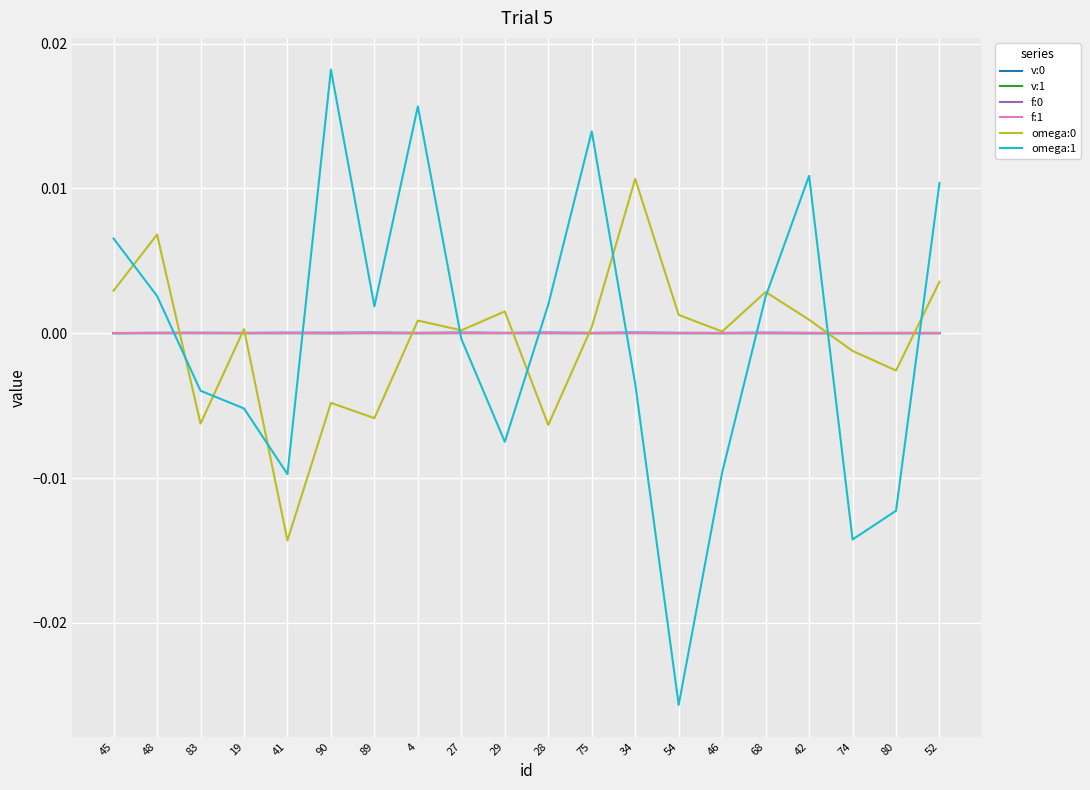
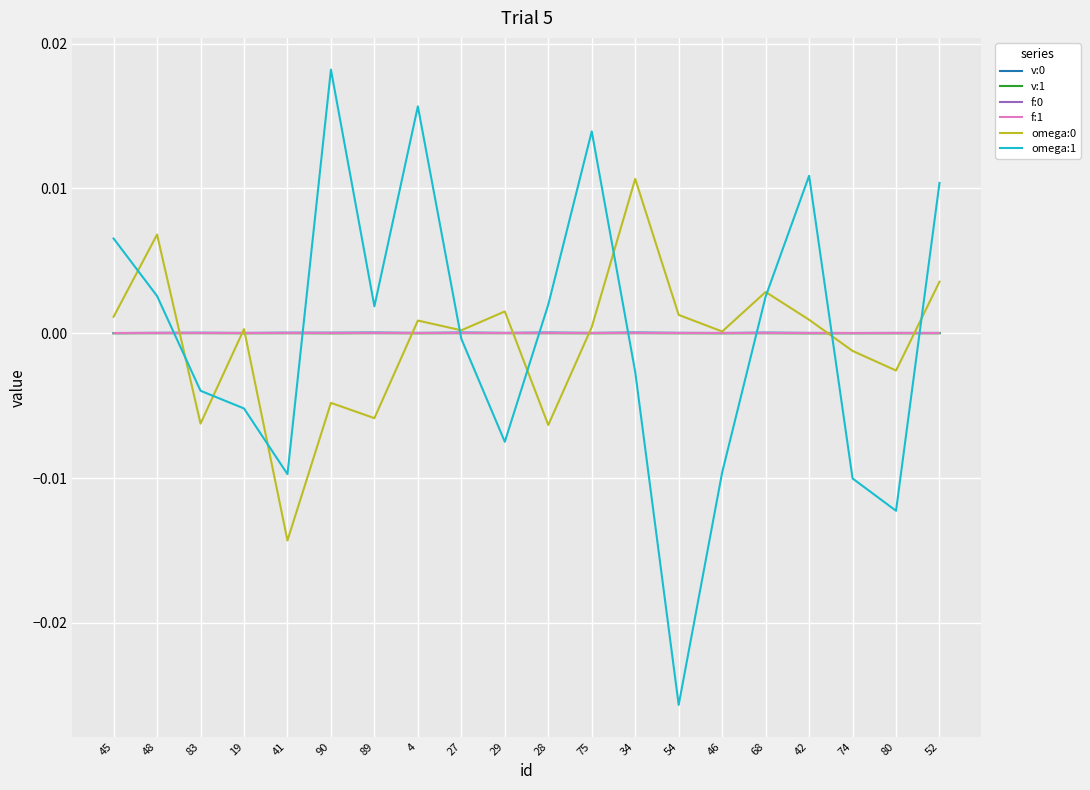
omega:0, 45: 0.0029 -> 0.0011
omega:1, 34: -0.0035 -> -0.0027
omega:1, 74: -0.0142 -> -0.0100
